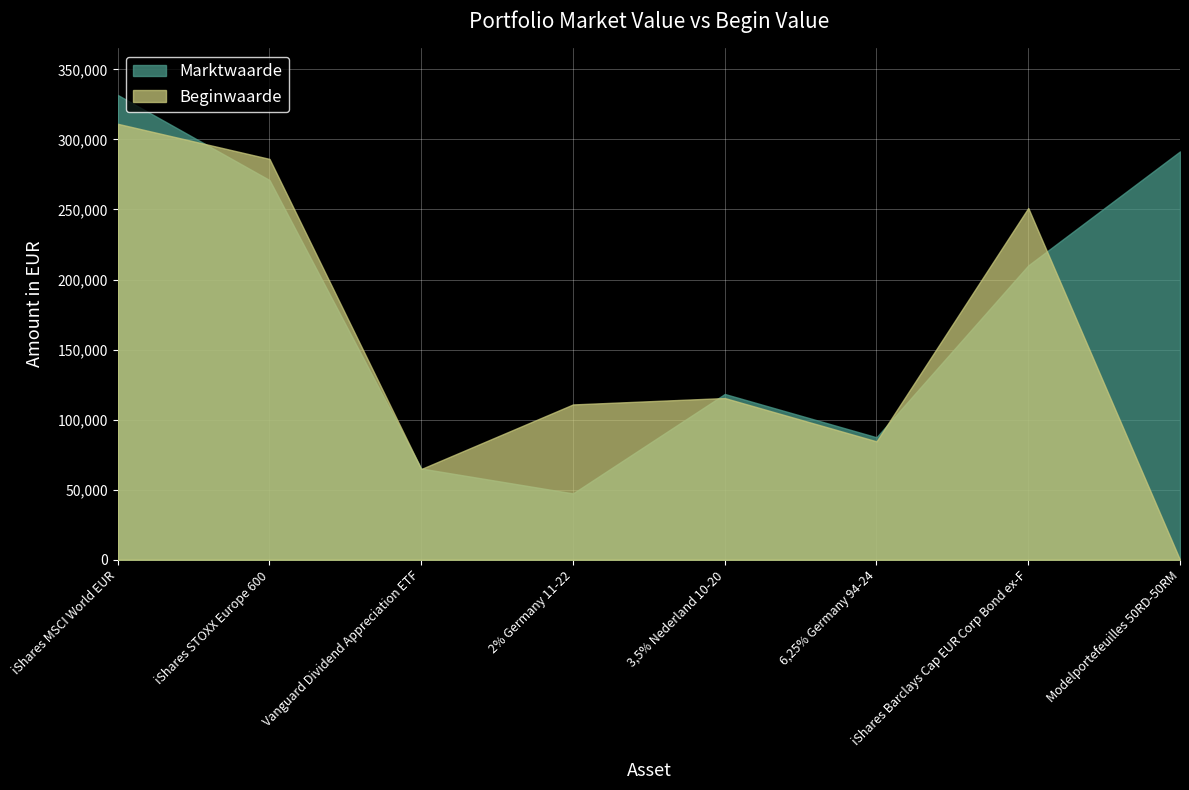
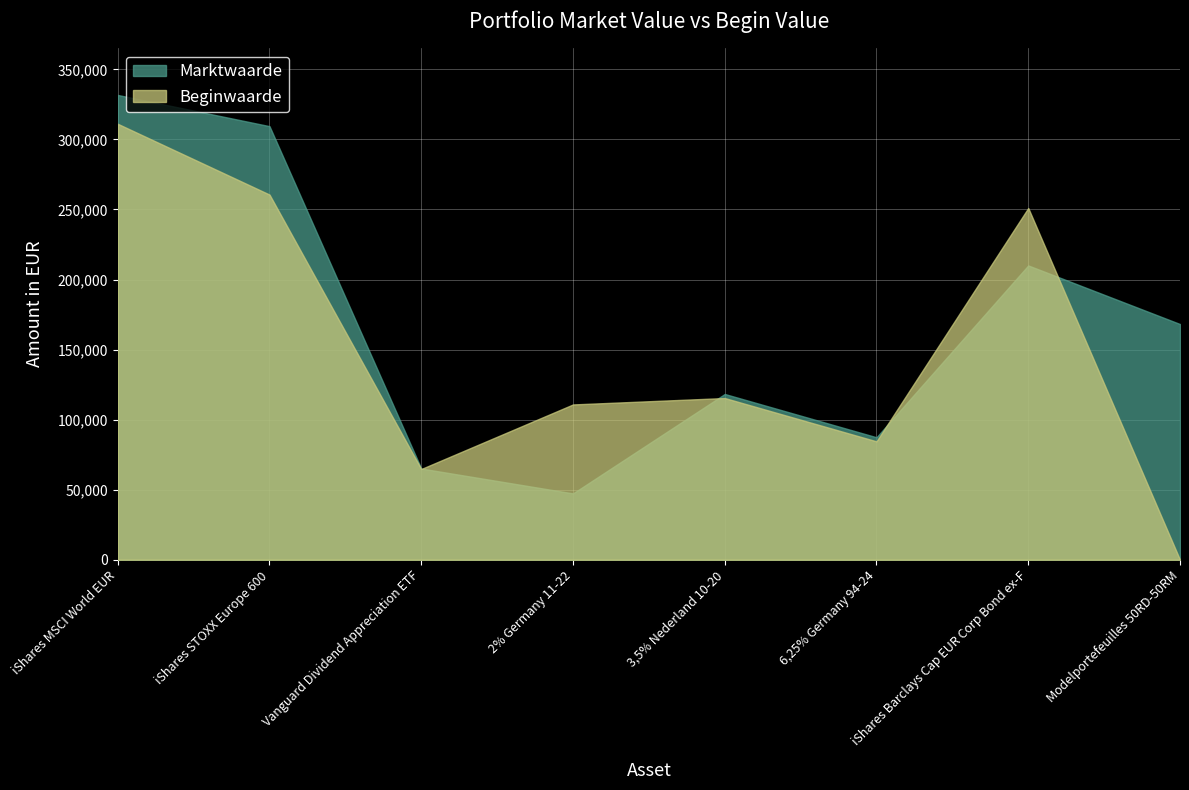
Marktwaarde, iShares STOXX Europe 600: 271,000 -> 309,000
Beginwaarde, iShares STOXX Europe 600: 286,000 -> 261,000
Marktwaarde, Modelportefeuilles 50RD-50RM: 291,000 -> 168,000
